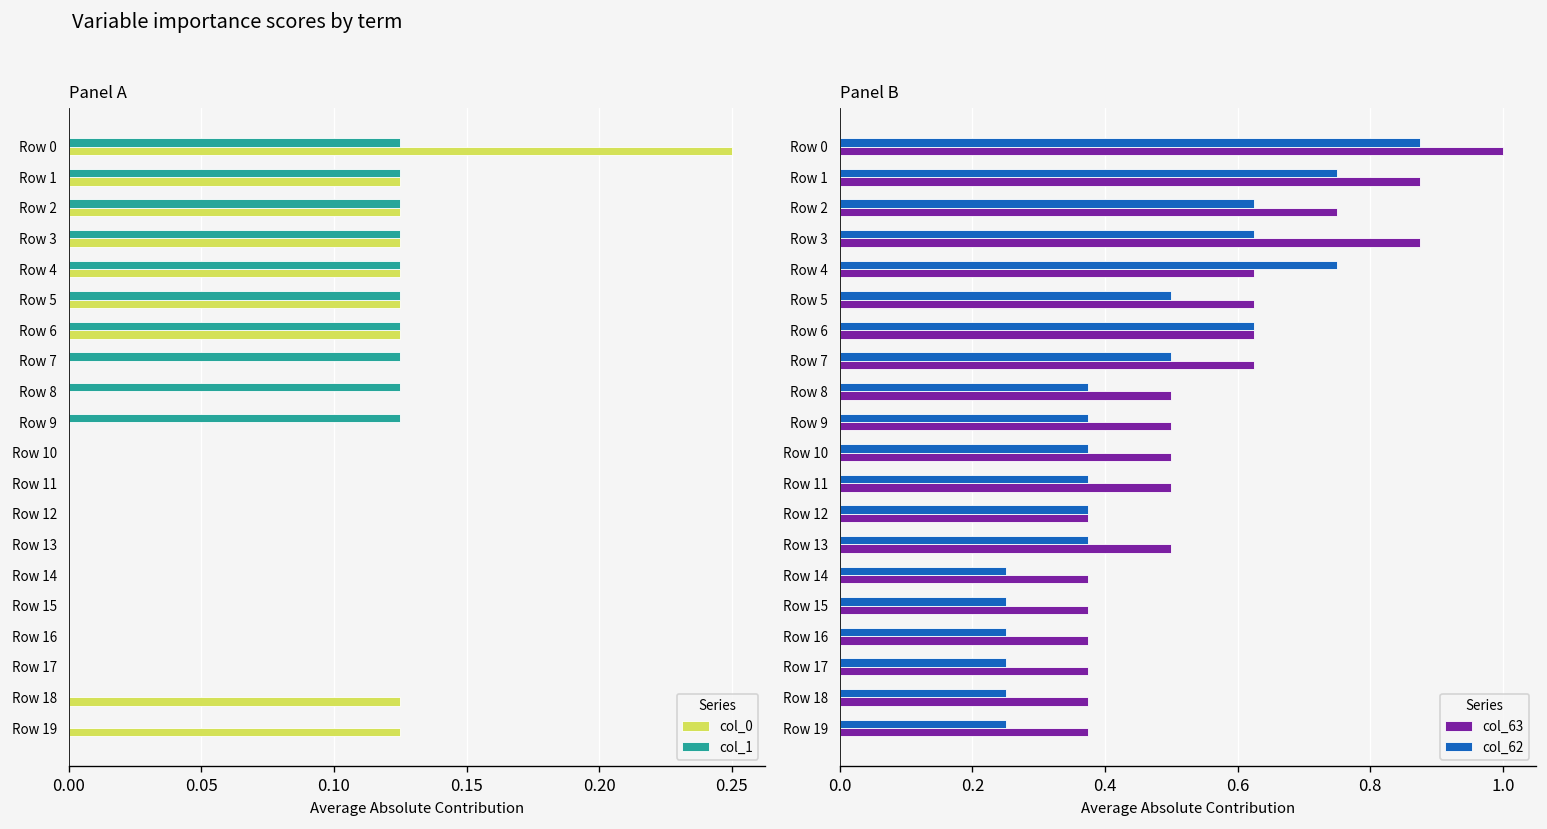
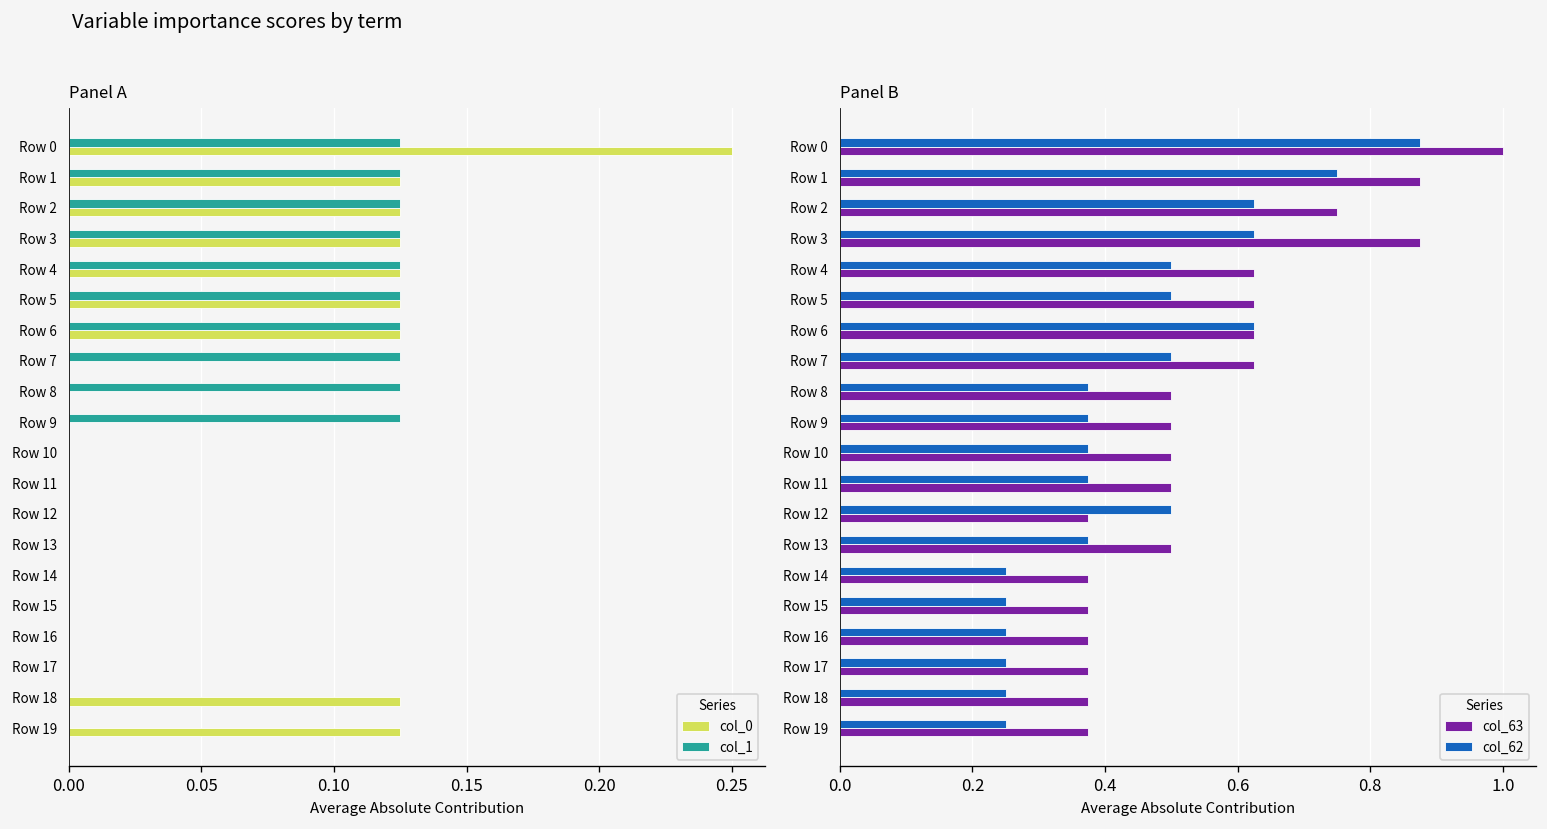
Panel B, col_62, Row 4: 0.75 -> 0.50
Panel B, col_62, Row 12: 0.38 -> 0.50
